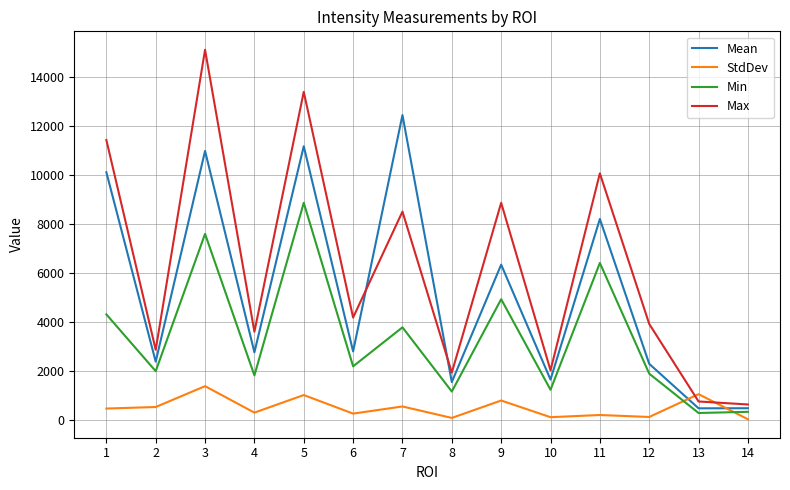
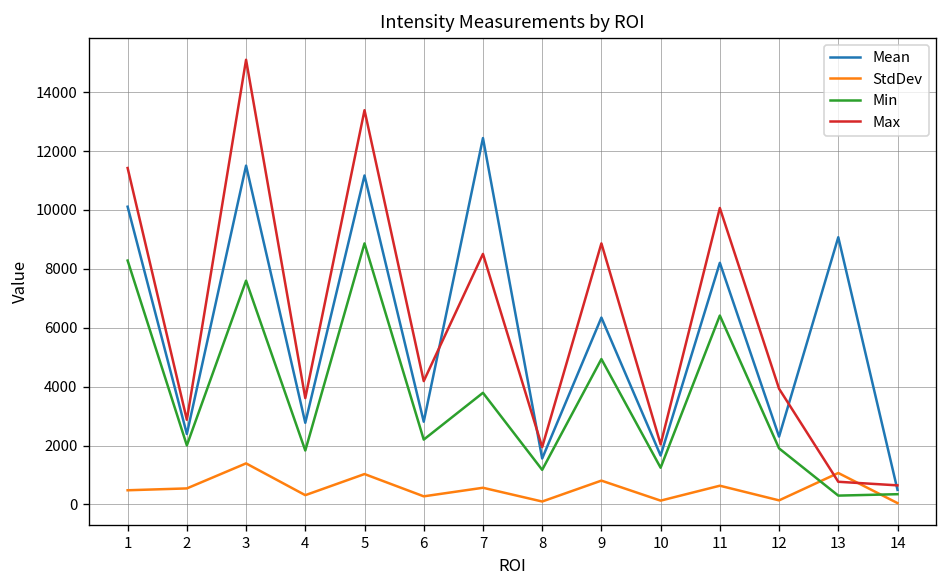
Min, 1: 4300 -> 8300
Mean, 3: 11000 -> 11500
StdDev, 11: 200 -> 600
Mean, 13: 500 -> 9100
